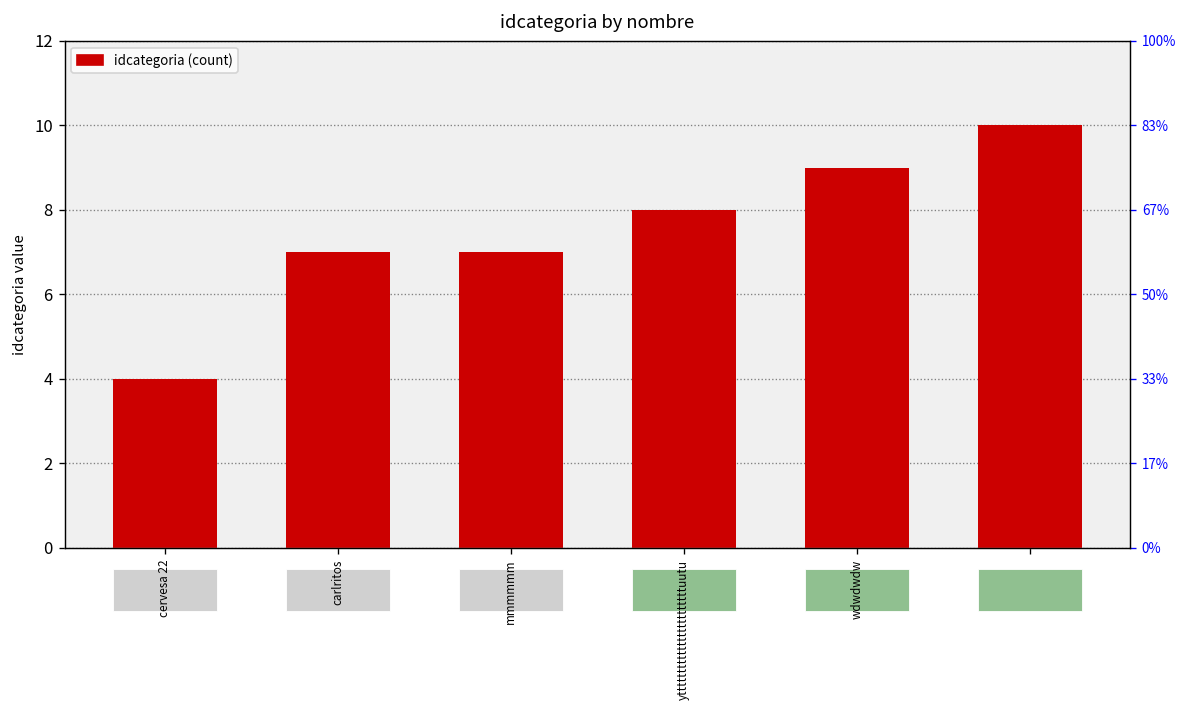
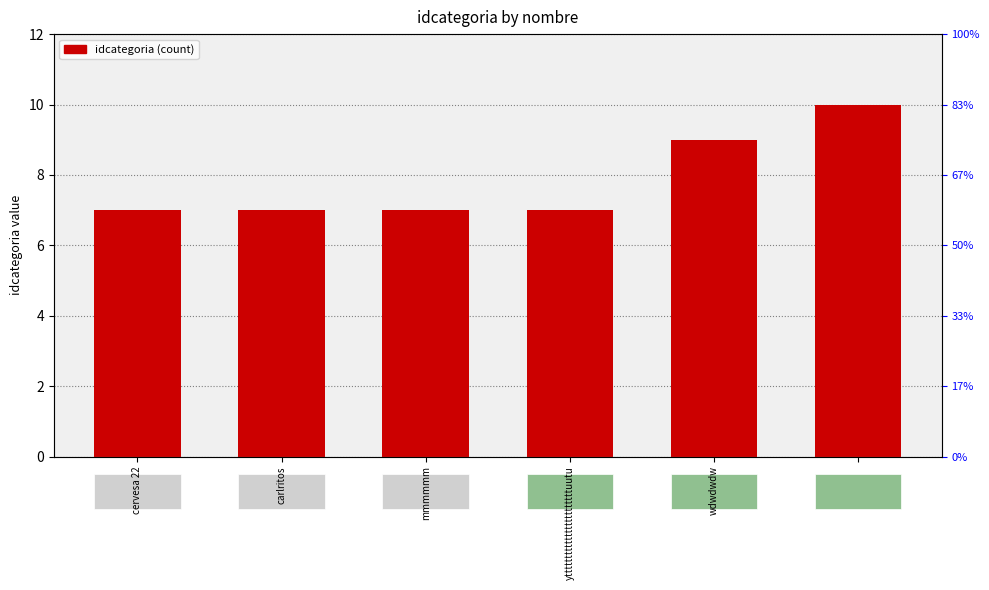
cervesa 22: 4 -> 7
yttttttttttttttttttttttttuutu: 8 -> 7
